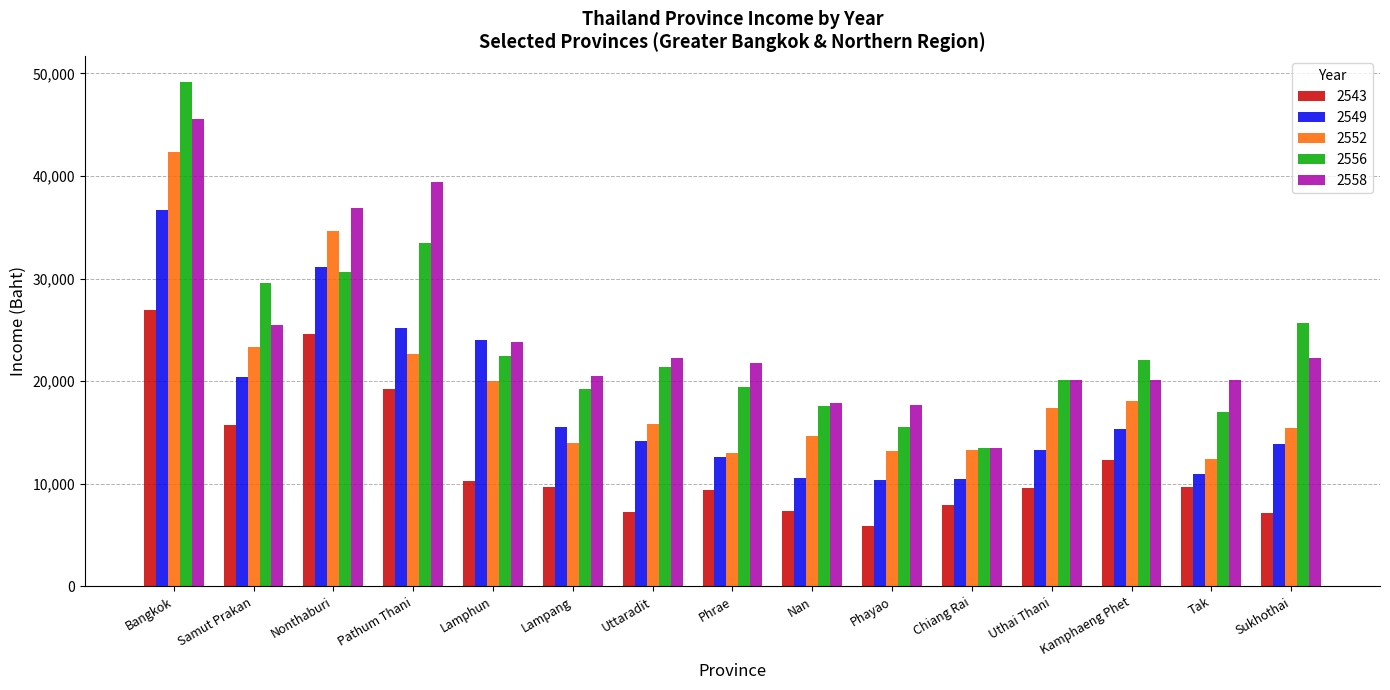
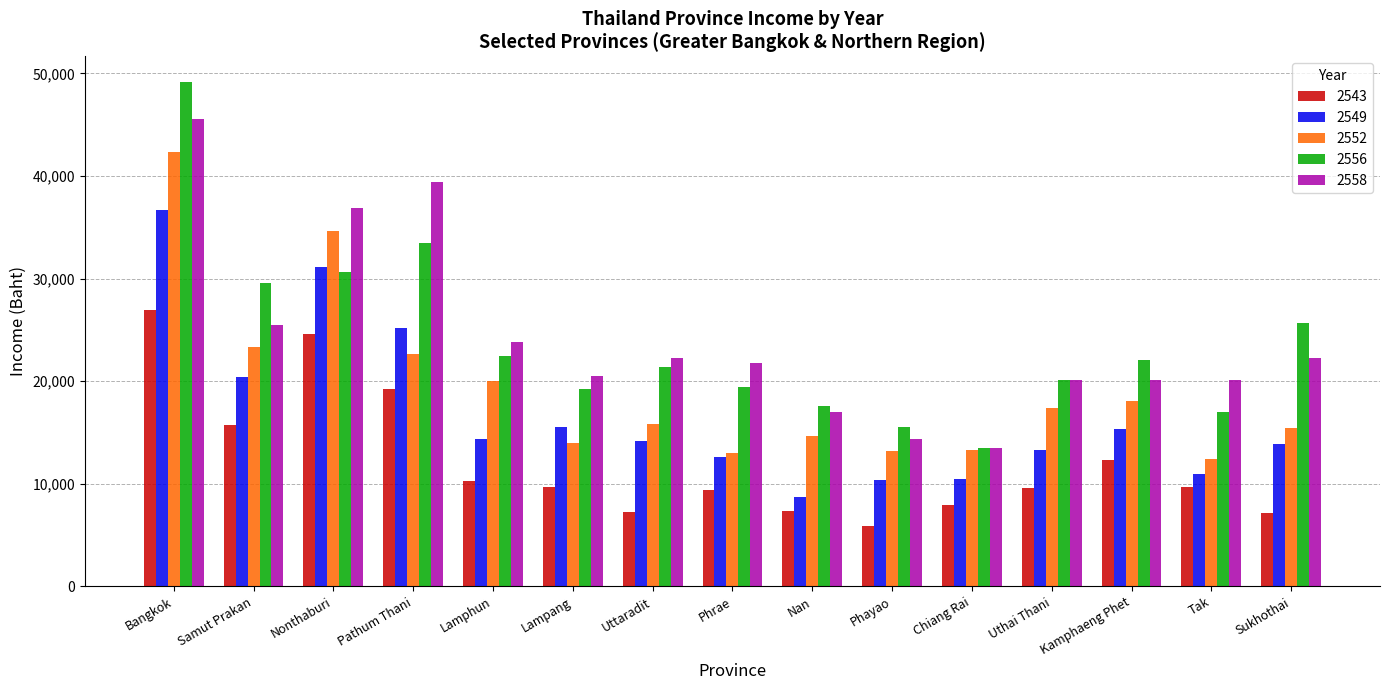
2549, Lamphun: 24,000 -> 14,400
2549, Nan: 10,600 -> 8,700
2558, Nan: 17,900 -> 17,000
2558, Phayao: 17,700 -> 14,400
